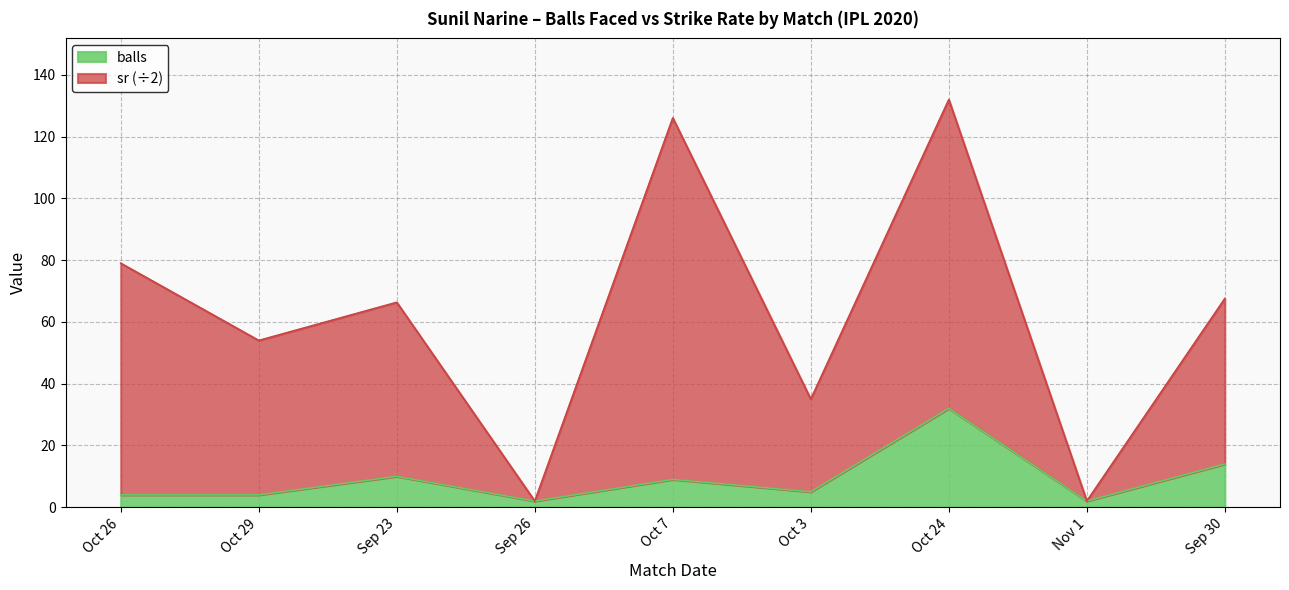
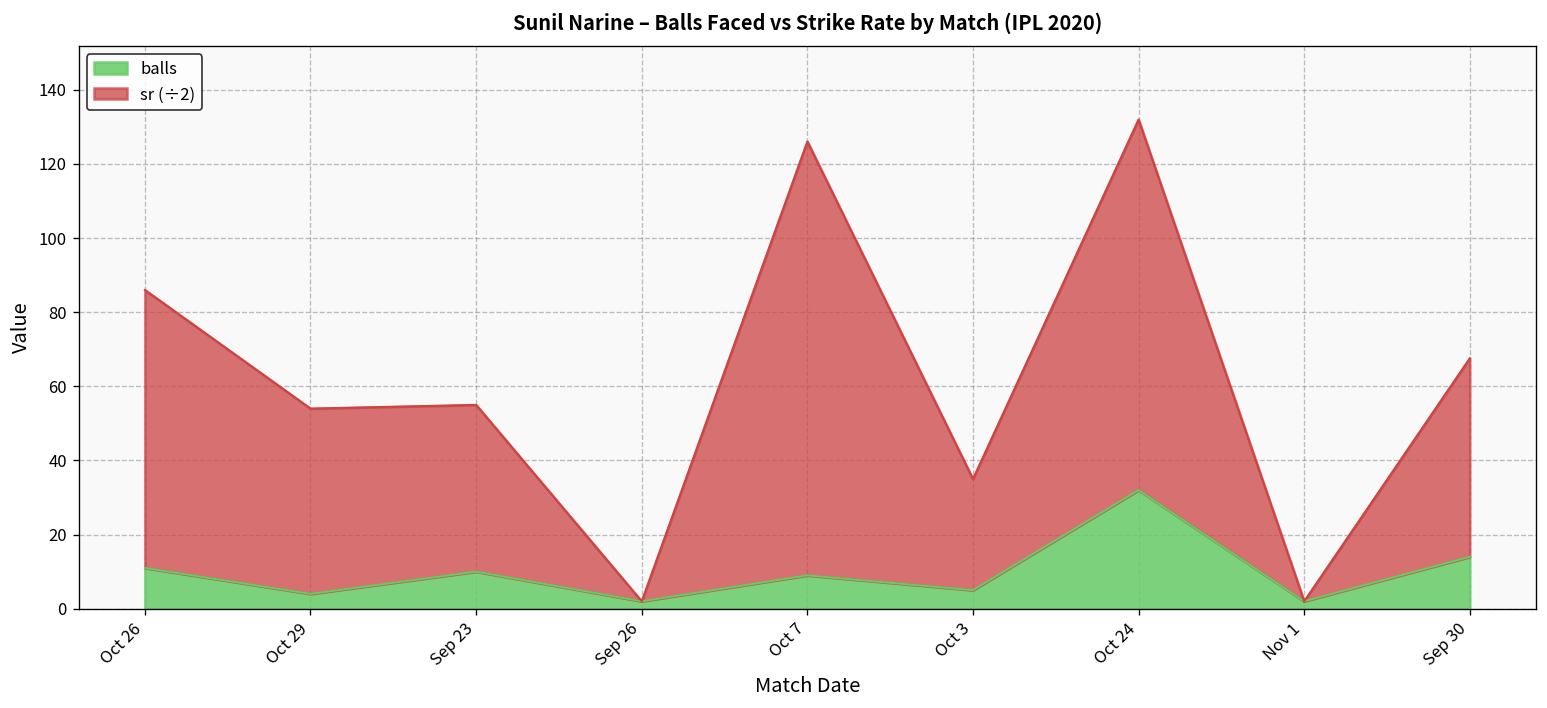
balls, Oct 26: 4 -> 11
sr (÷2), Sep 23: 56 -> 45
